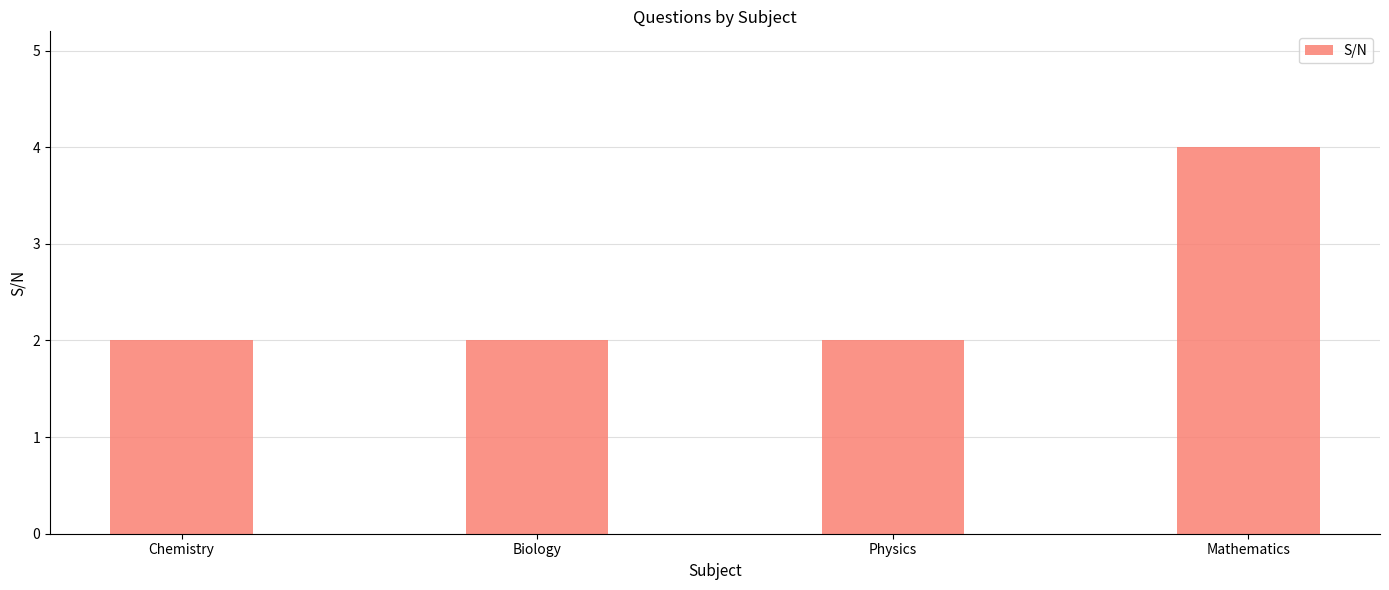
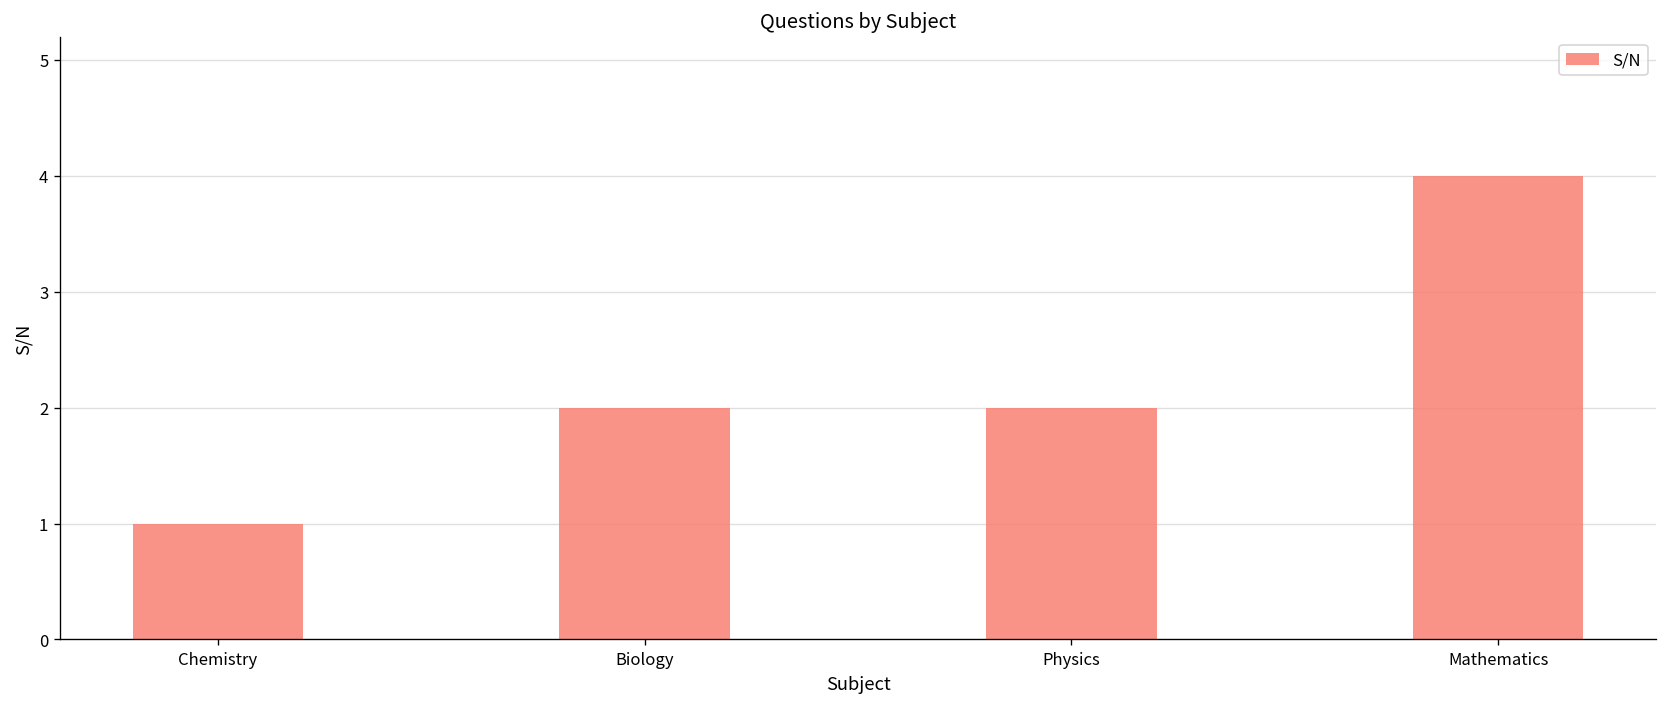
Chemistry: 2 -> 1
